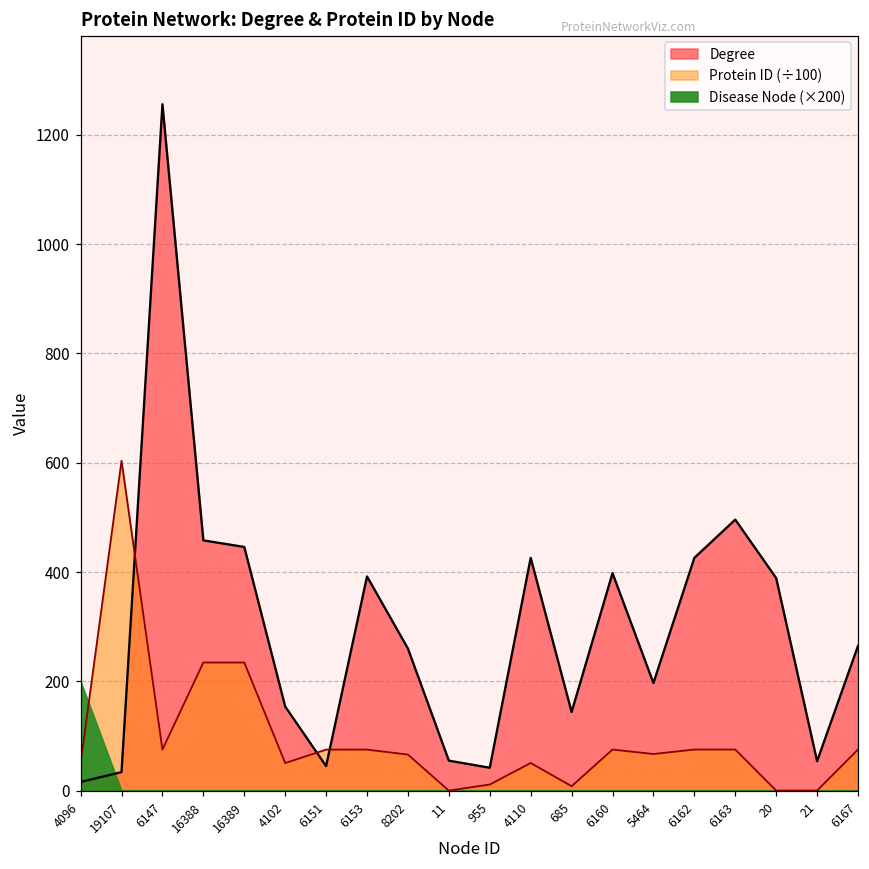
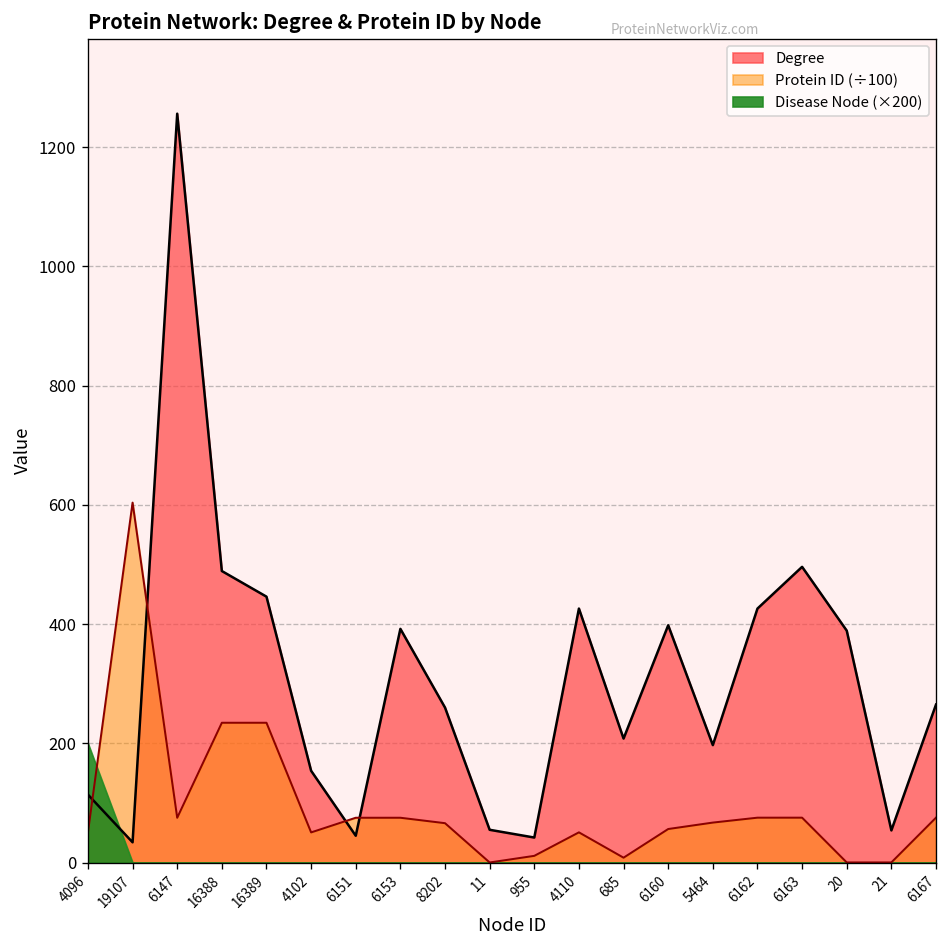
Degree, 4096: 20 -> 110
Degree, 16388: 460 -> 490
Degree, 685: 140 -> 210
Protein ID (÷100), 6160: 80 -> 60
